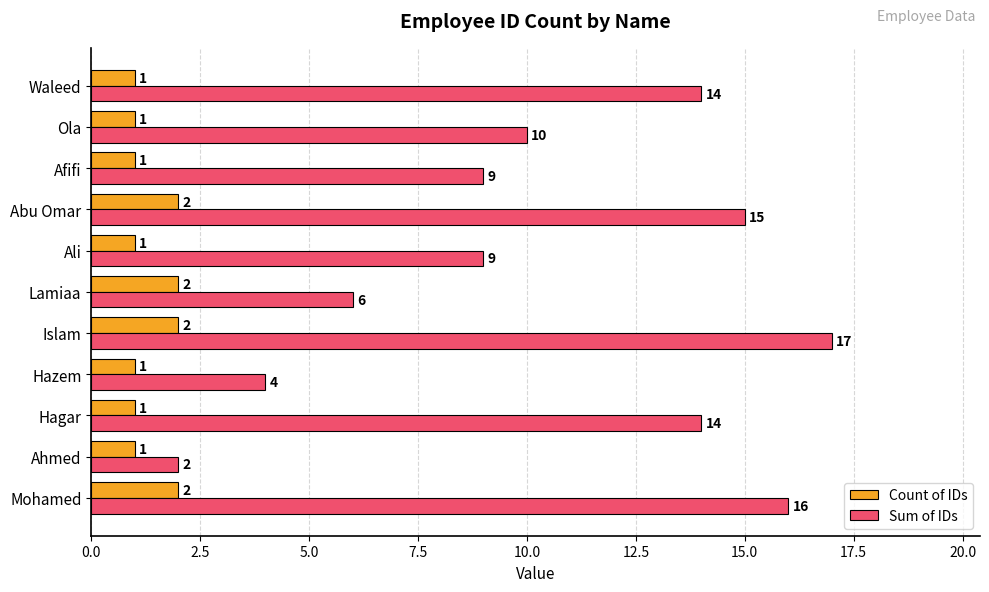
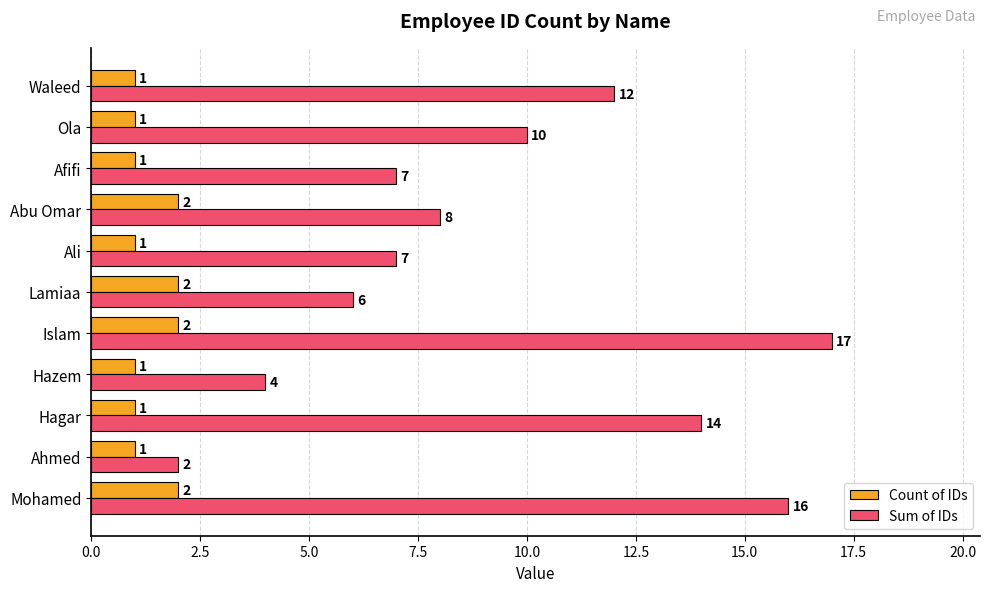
Sum of IDs, Waleed: 14 -> 12
Sum of IDs, Afifi: 9 -> 7
Sum of IDs, Abu Omar: 15 -> 8
Sum of IDs, Ali: 9 -> 7
